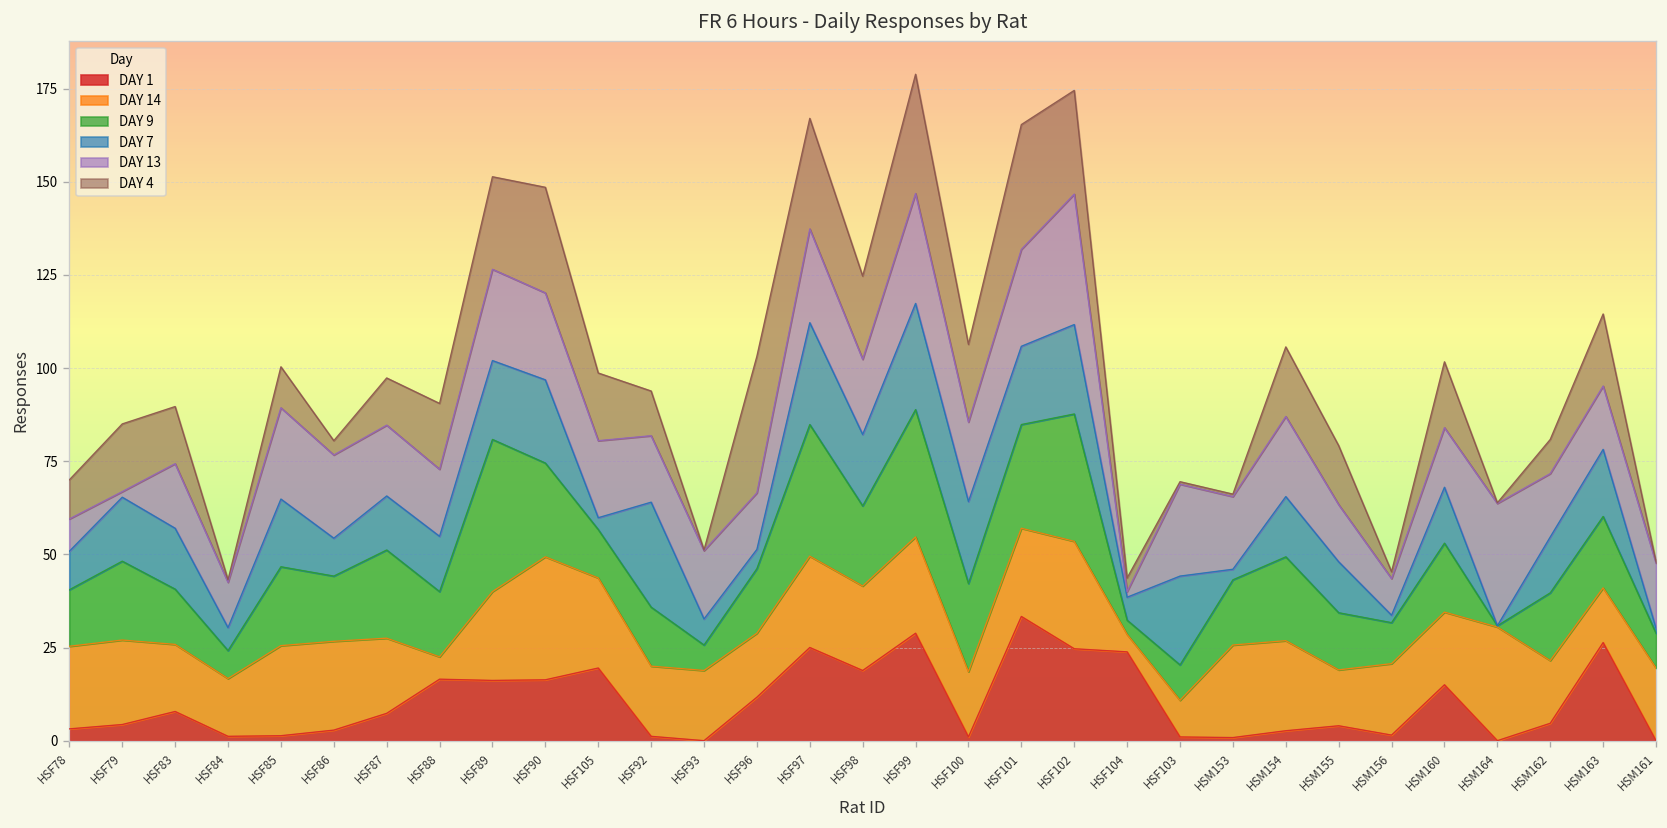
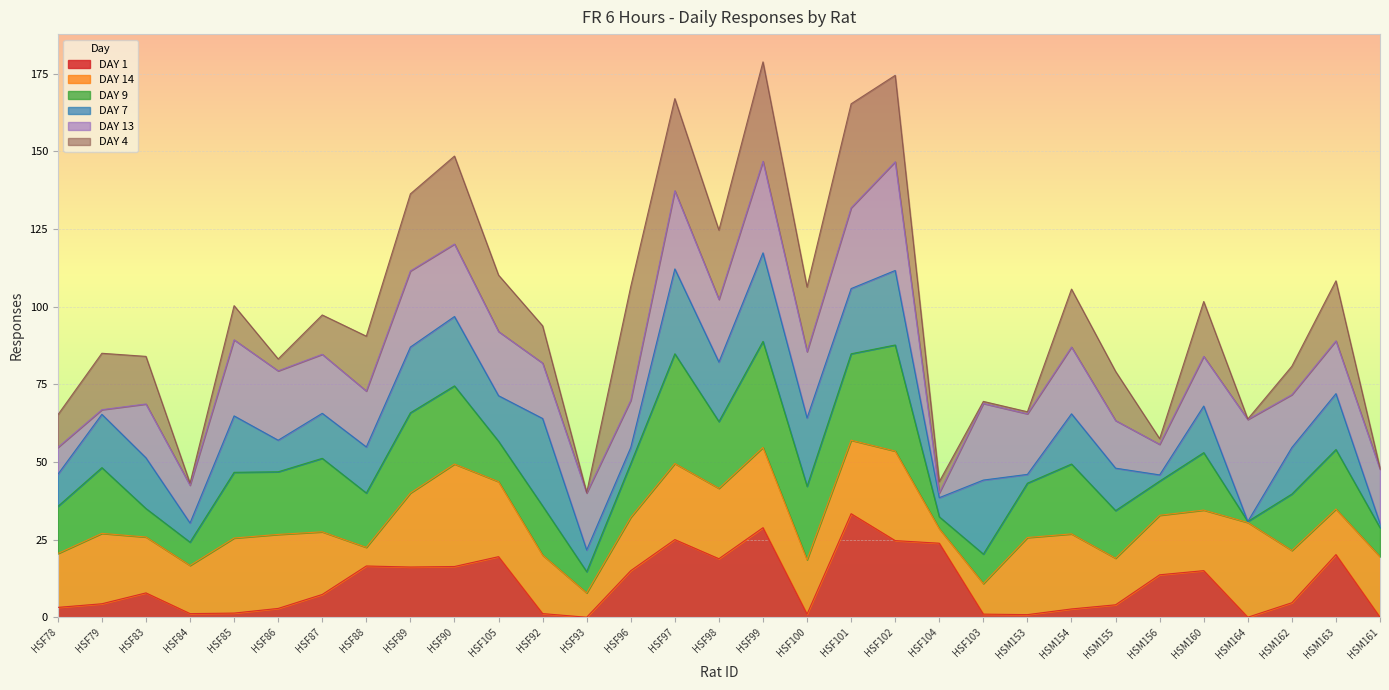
DAY 14, HSF78: 22 -> 17
DAY 9, HSF83: 15 -> 9
DAY 9, HSF86: 18 -> 20
DAY 9, HSF89: 41 -> 26
DAY 7, HSF105: 3 -> 15
DAY 14, HSF93: 19 -> 8
DAY 1, HSF96: 12 -> 15
DAY 1, HSM156: 2 -> 14
DAY 1, HSM163: 26 -> 20
